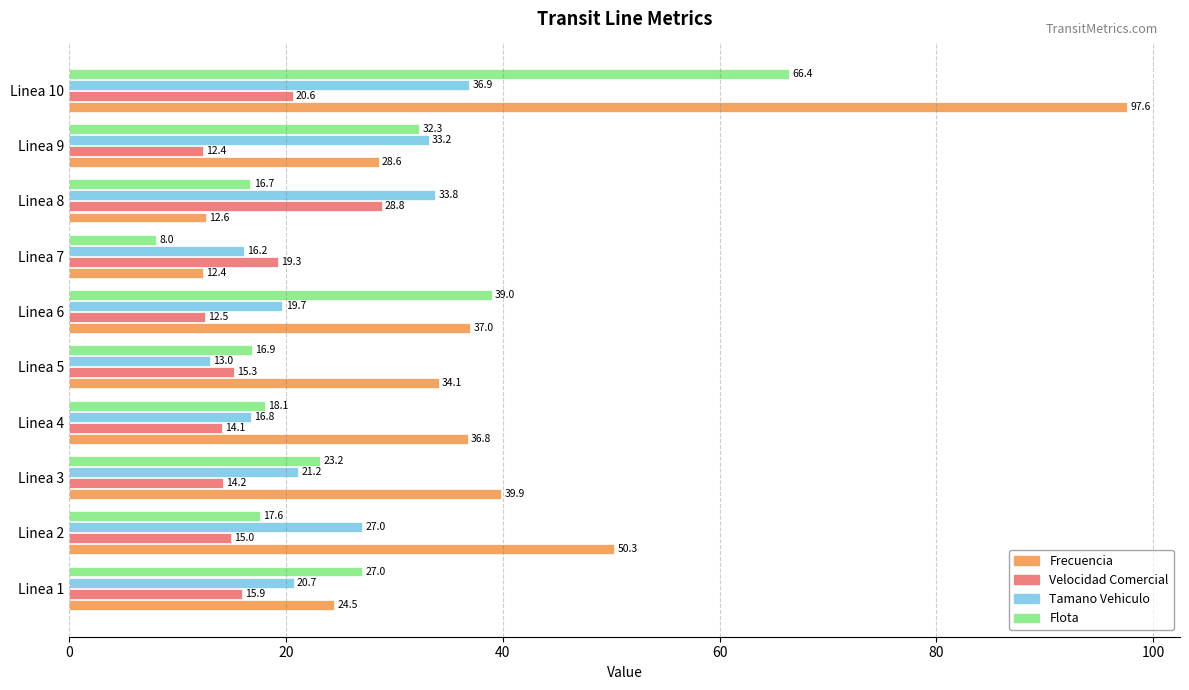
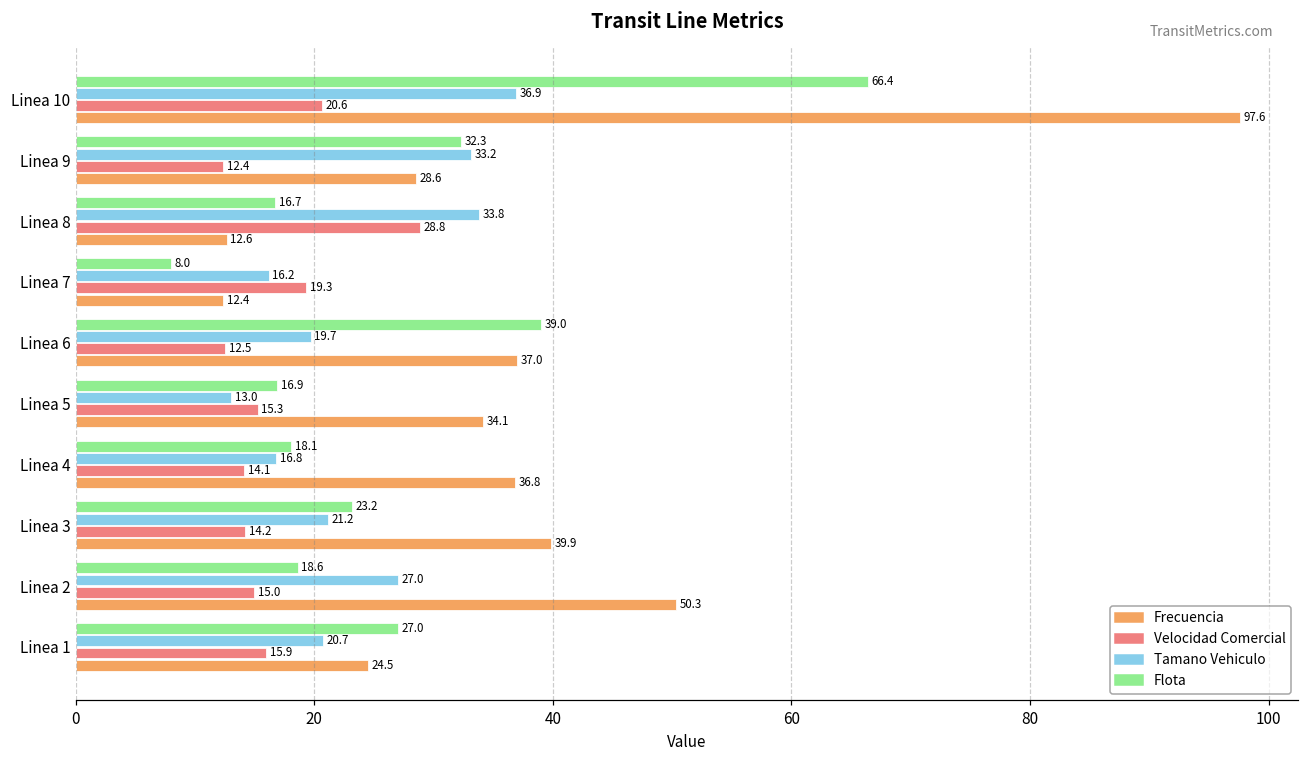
Flota, Linea 2: 17.6 -> 18.6
